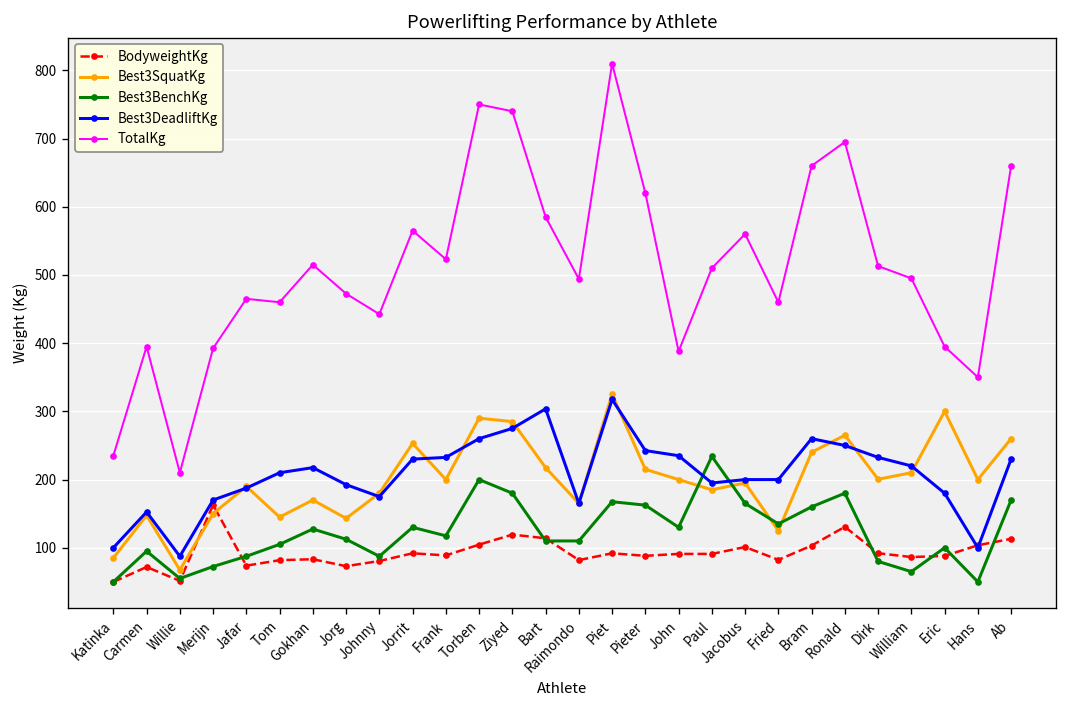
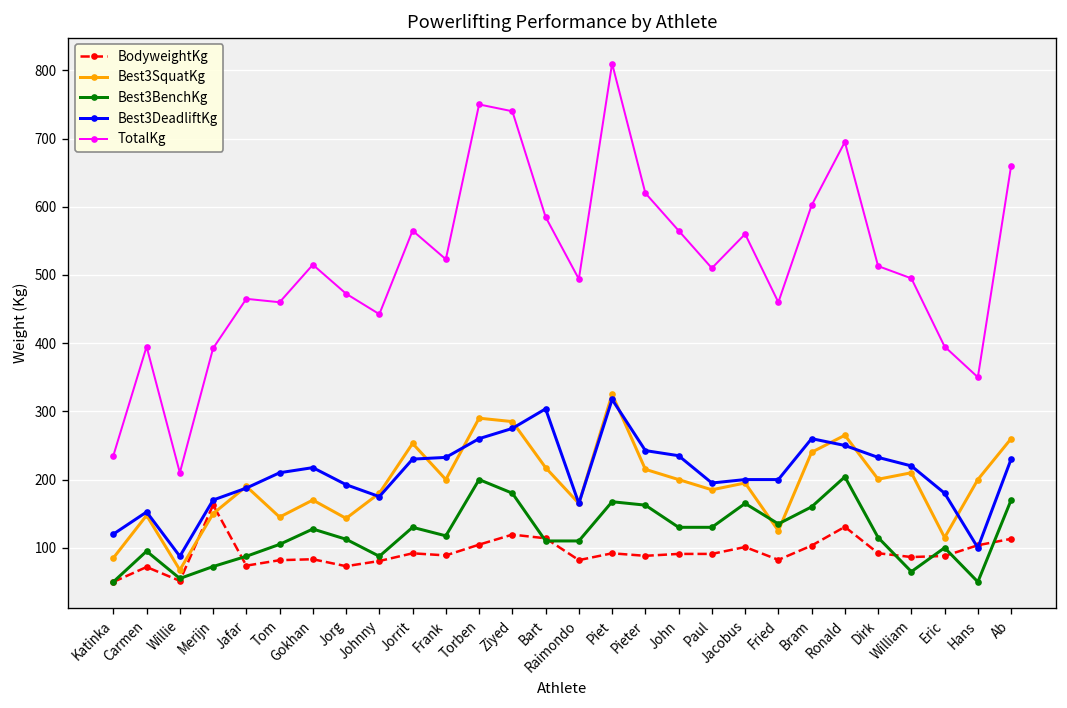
Best3DeadliftKg, Katinka: 100 -> 120
TotalKg, John: 390 -> 570
Best3BenchKg, Paul: 230 -> 130
TotalKg, Bram: 660 -> 600
Best3BenchKg, Ronald: 180 -> 200
Best3BenchKg, Dirk: 80 -> 120
Best3SquatKg, Eric: 300 -> 120
